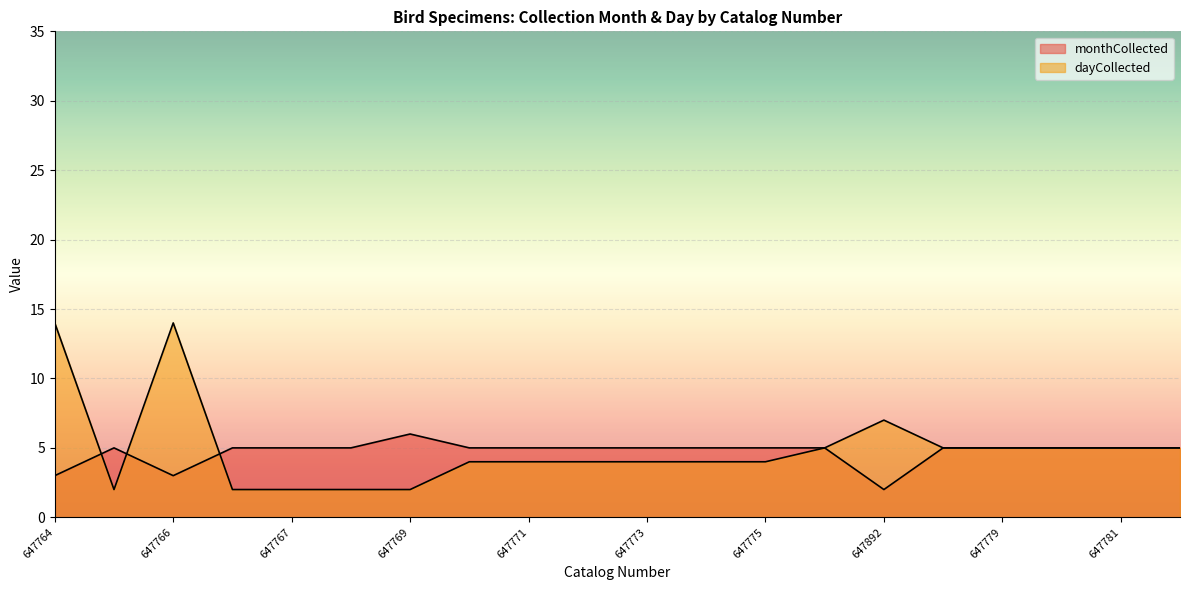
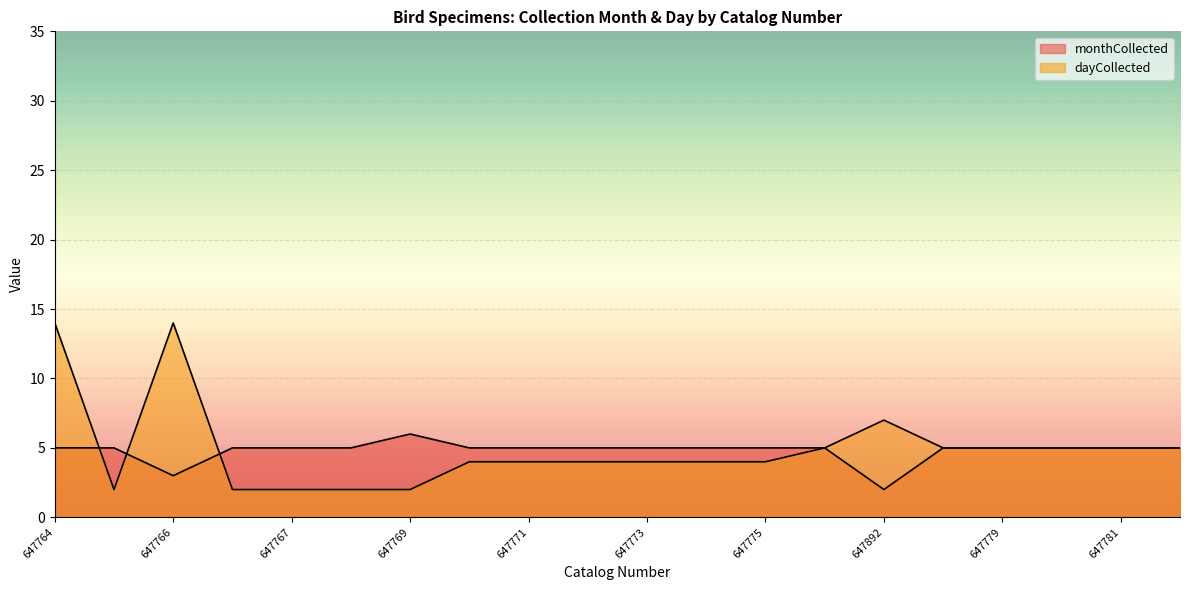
monthCollected, 647764: 3 -> 5
